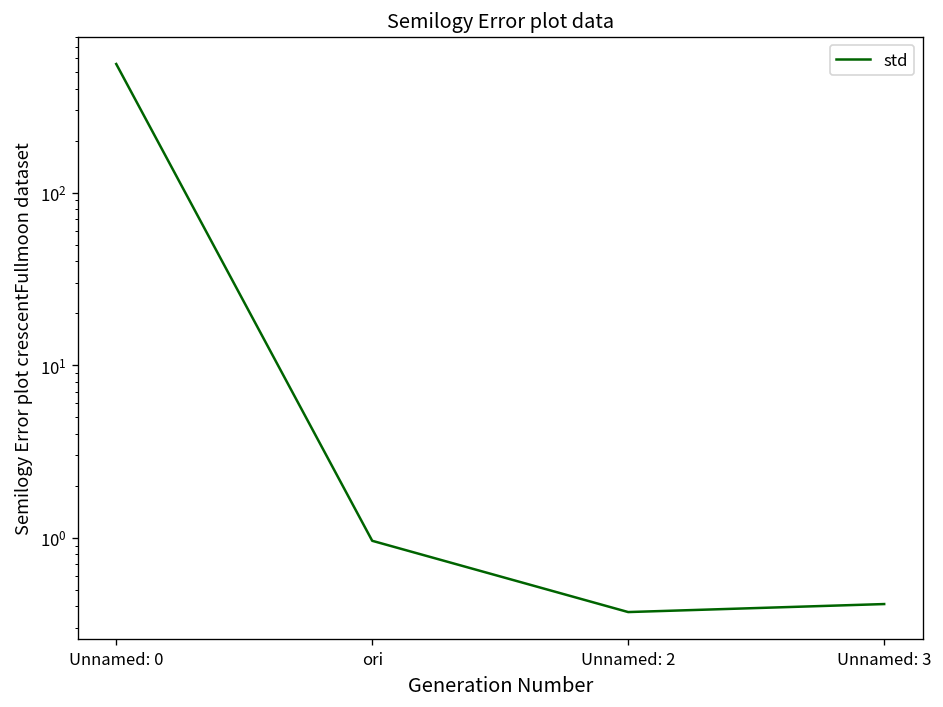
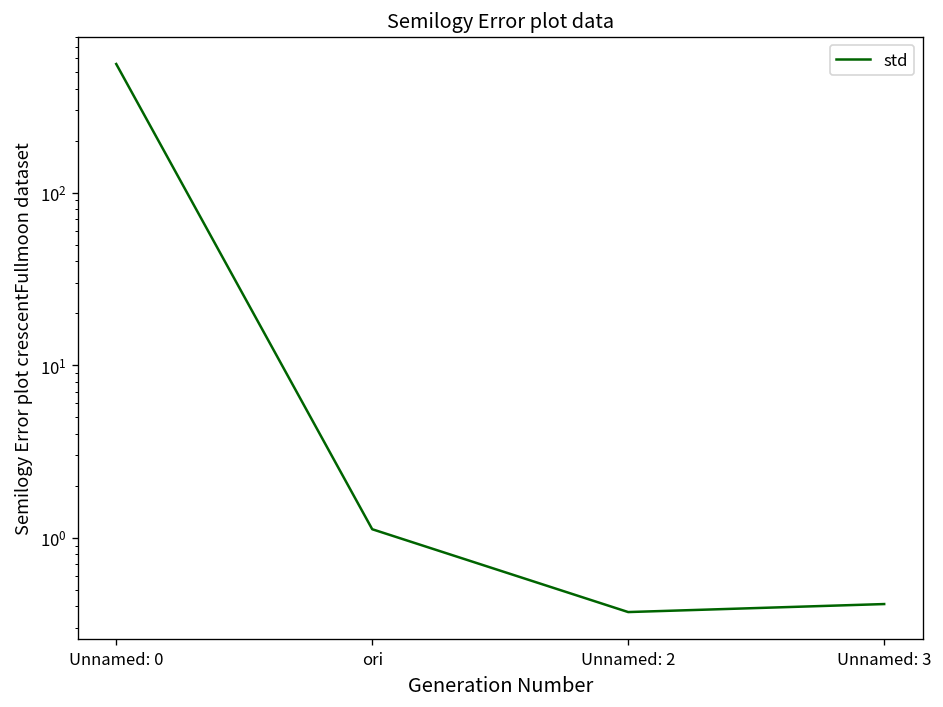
ori: 1.0 -> 1.1
